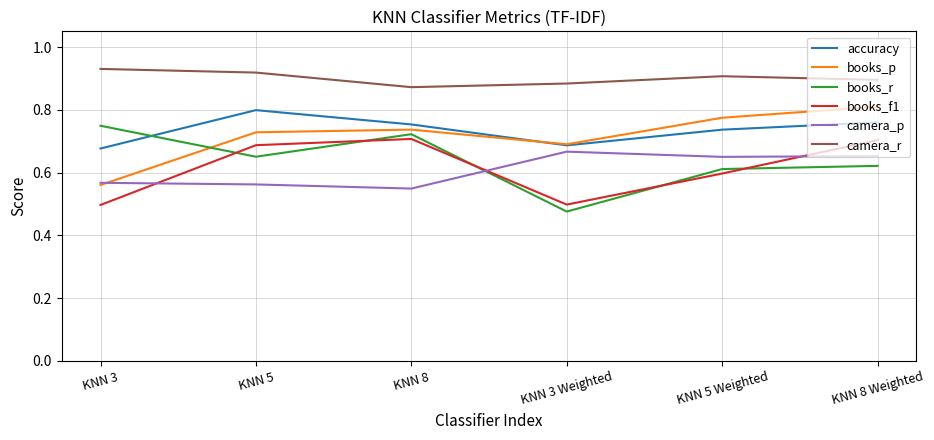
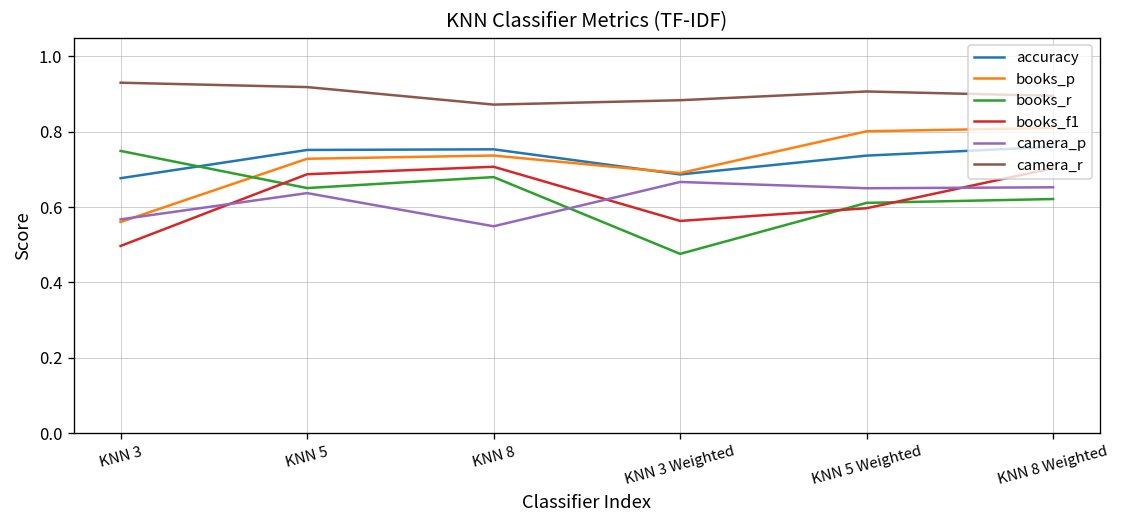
accuracy, KNN 5: 0.80 -> 0.75
camera_p, KNN 5: 0.56 -> 0.64
books_r, KNN 8: 0.72 -> 0.68
books_f1, KNN 3 Weighted: 0.50 -> 0.56
books_p, KNN 5 Weighted: 0.77 -> 0.80
